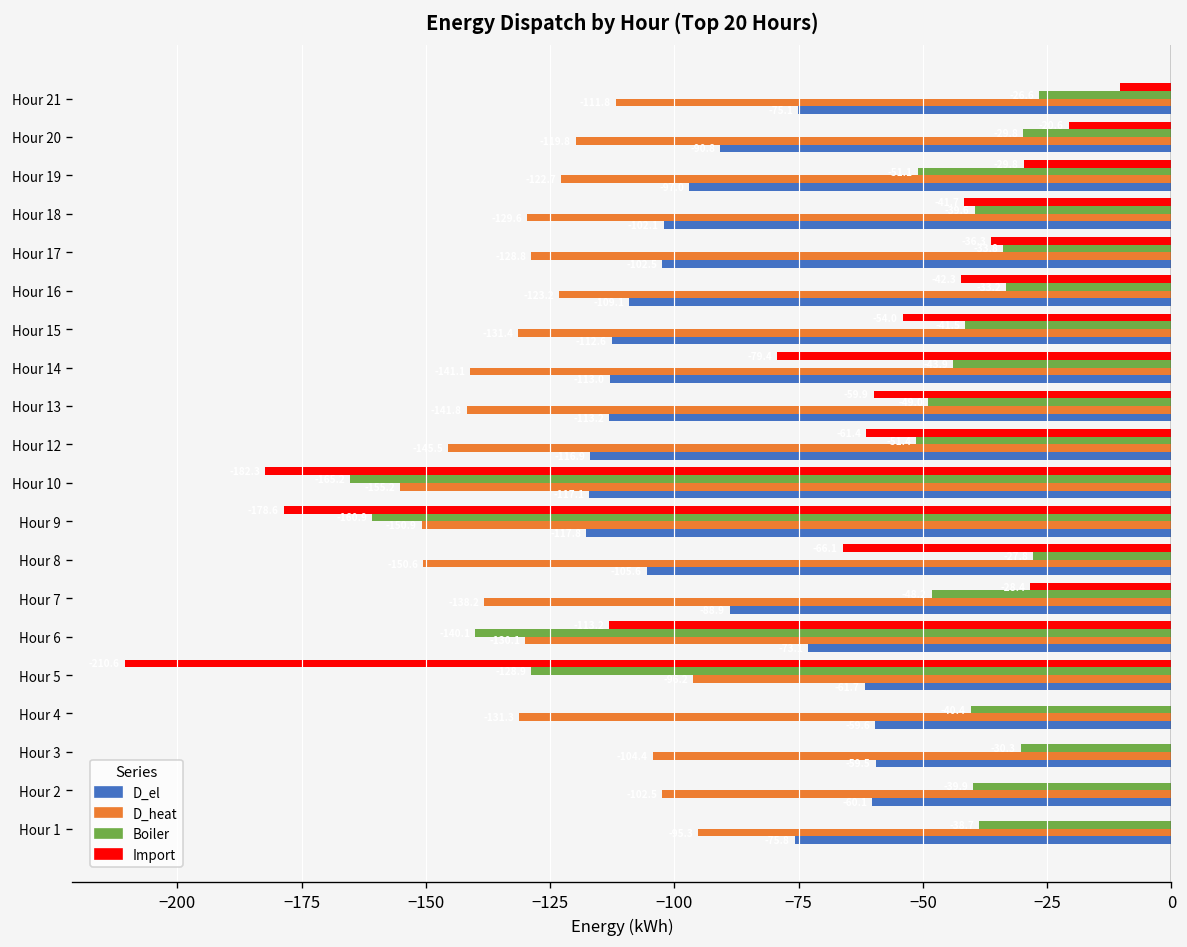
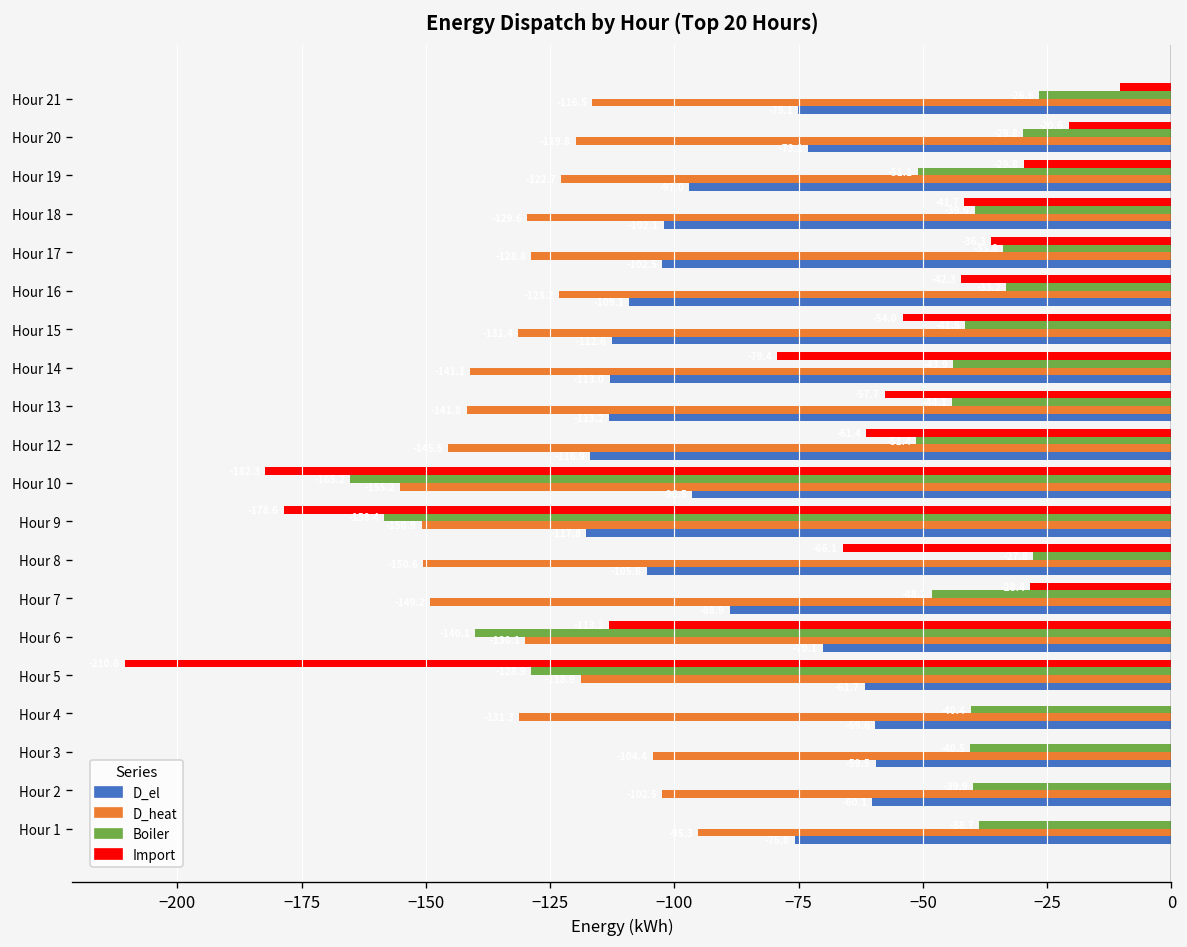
D_heat, Hour 21: -112 -> -117
D_el, Hour 20: -91 -> -73
Import, Hour 13: -60 -> -58
Boiler, Hour 13: -49 -> -44
D_el, Hour 10: -117 -> -96
Boiler, Hour 9: -161 -> -158
D_heat, Hour 7: -138 -> -149
D_el, Hour 6: -73 -> -70
D_heat, Hour 5: -96 -> -119
Boiler, Hour 3: -30 -> -41
